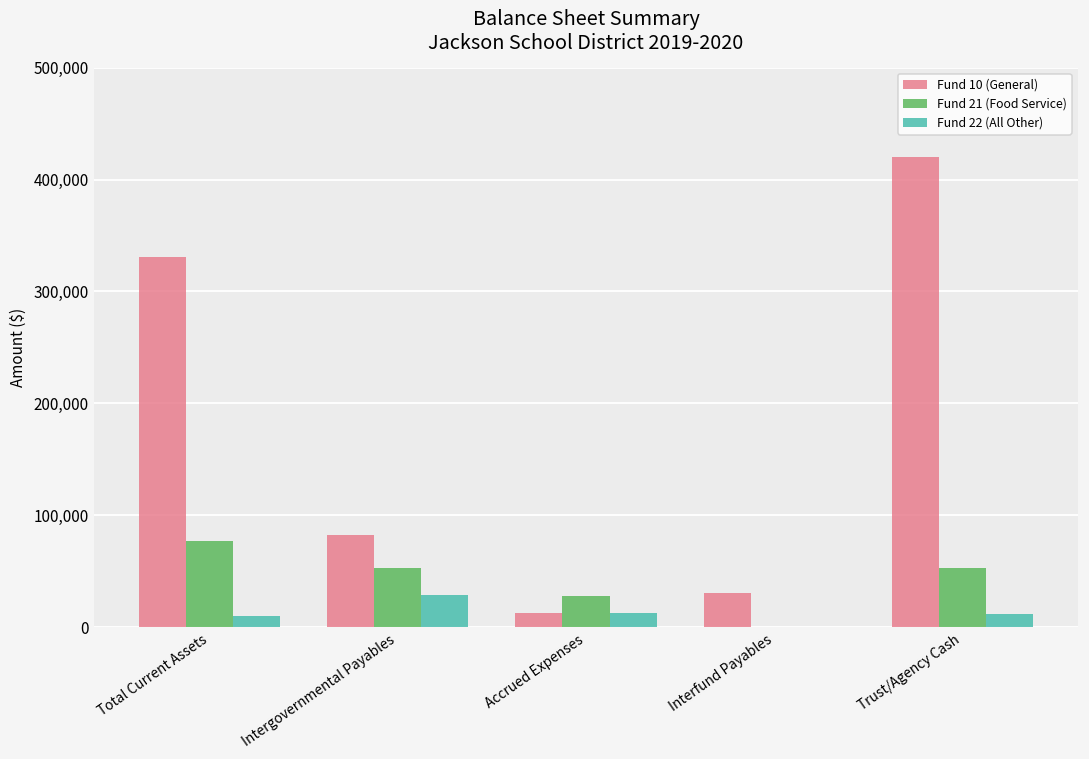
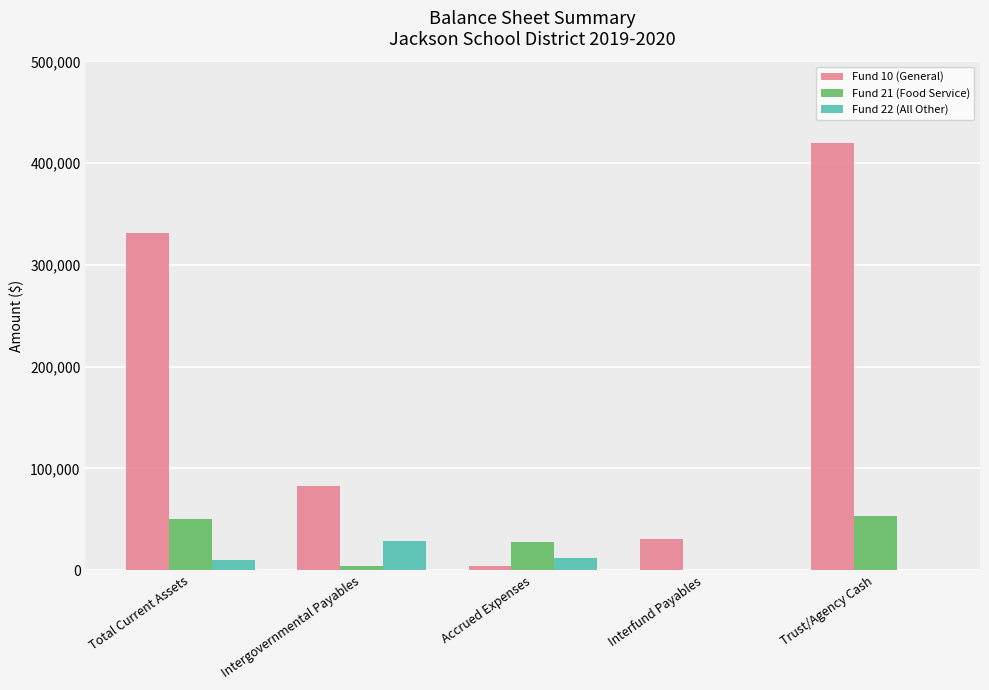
Fund 21 (Food Service), Total Current Assets: 77,000 -> 50,000
Fund 21 (Food Service), Intergovernmental Payables: 53,000 -> 4,000
Fund 10 (General), Accrued Expenses: 12,000 -> 4,000
Fund 22 (All Other), Trust/Agency Cash: 12,000 -> 0
